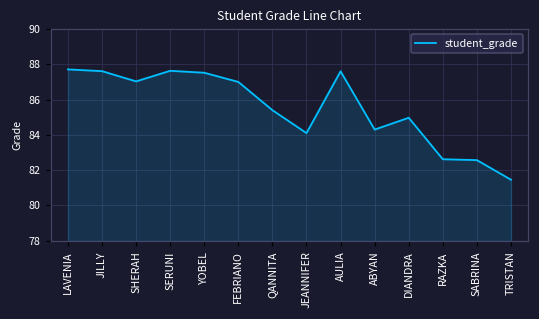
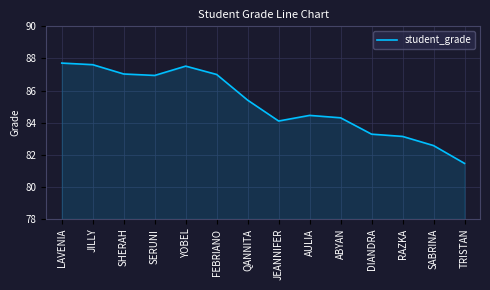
SERUNI: 87.6 -> 86.9
AULIA: 87.6 -> 84.5
DIANDRA: 85.0 -> 83.3
RAZKA: 82.6 -> 83.1
